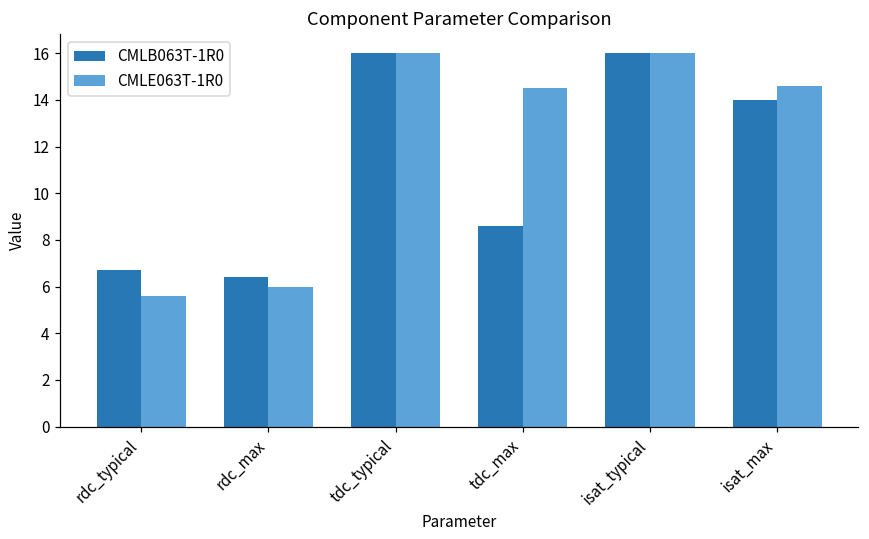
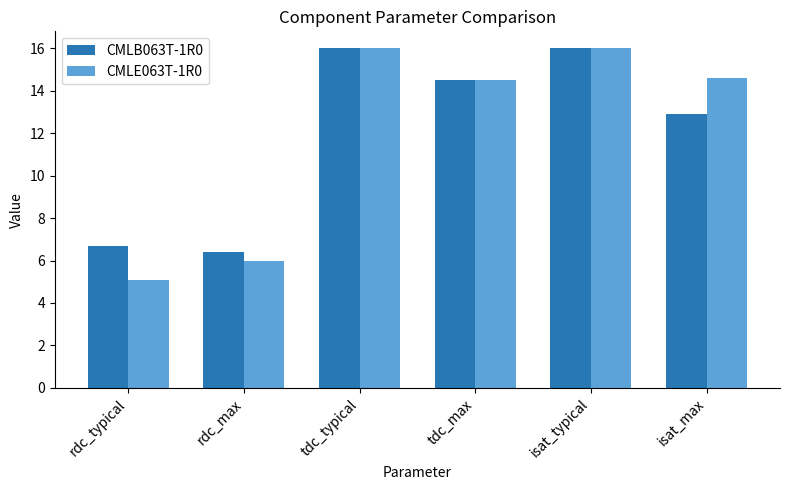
CMLE063T-1R0, rdc_typical: 5.6 -> 5.1
CMLB063T-1R0, tdc_max: 8.6 -> 14.5
CMLB063T-1R0, isat_max: 14.0 -> 12.9
